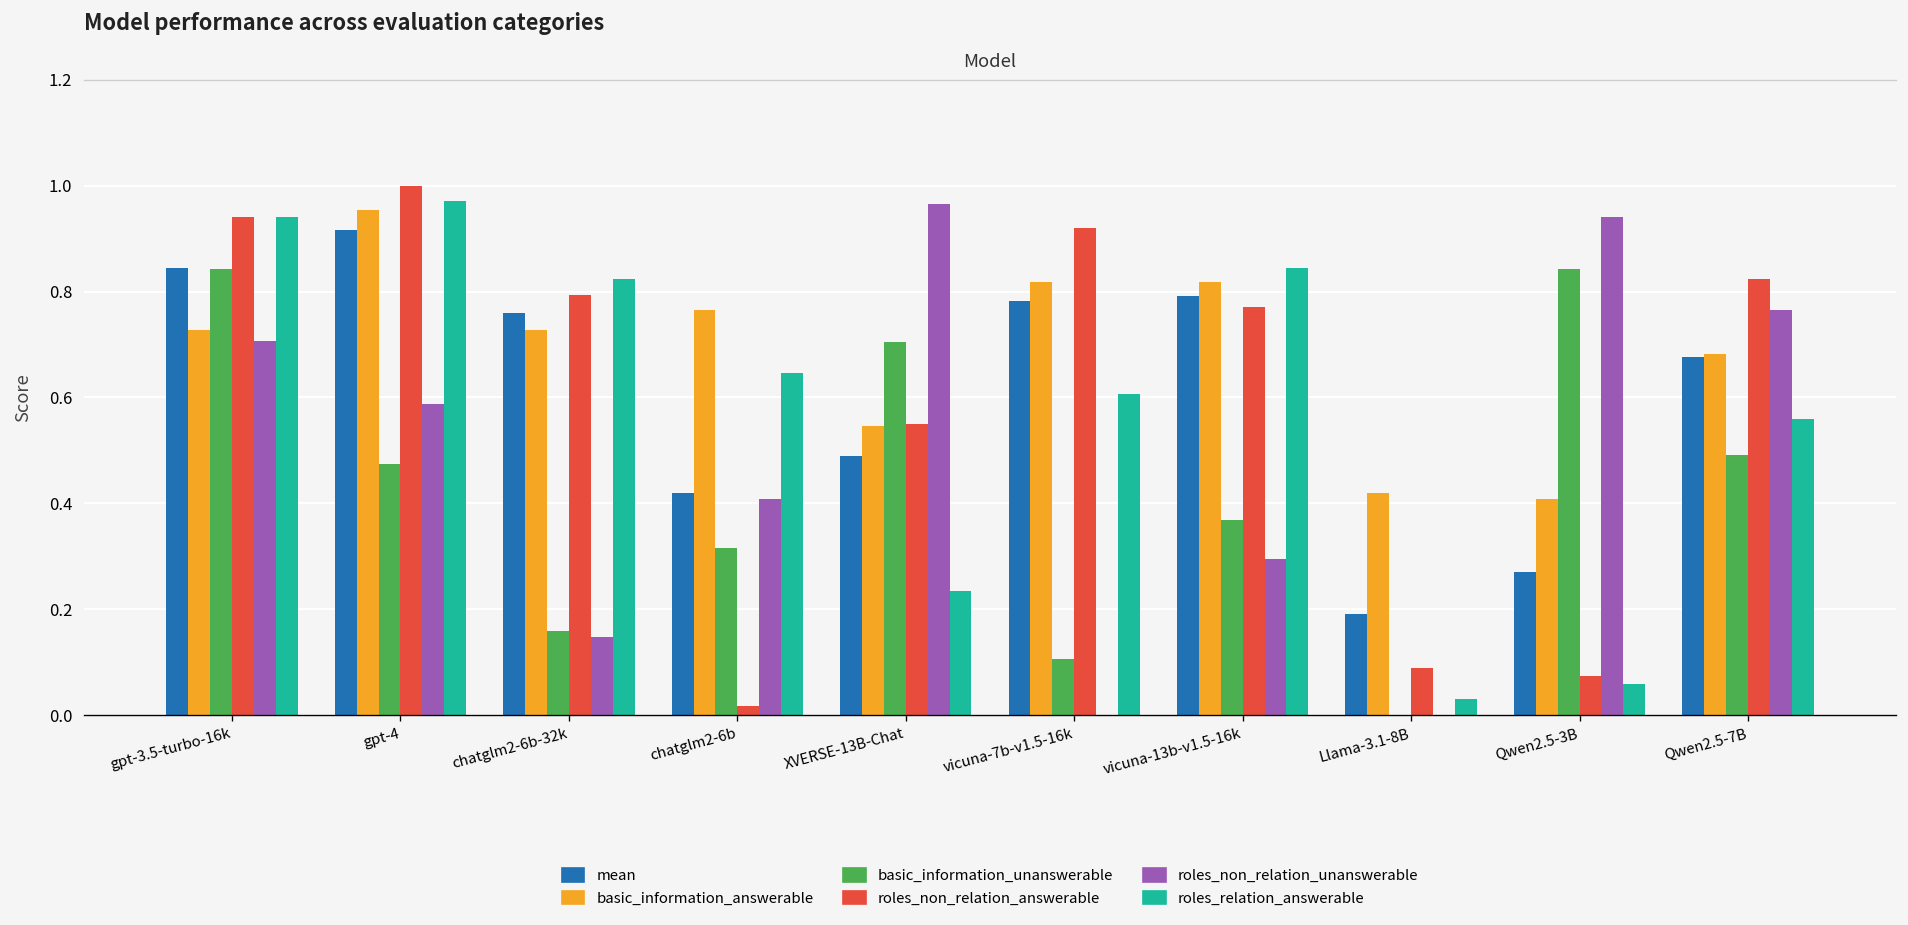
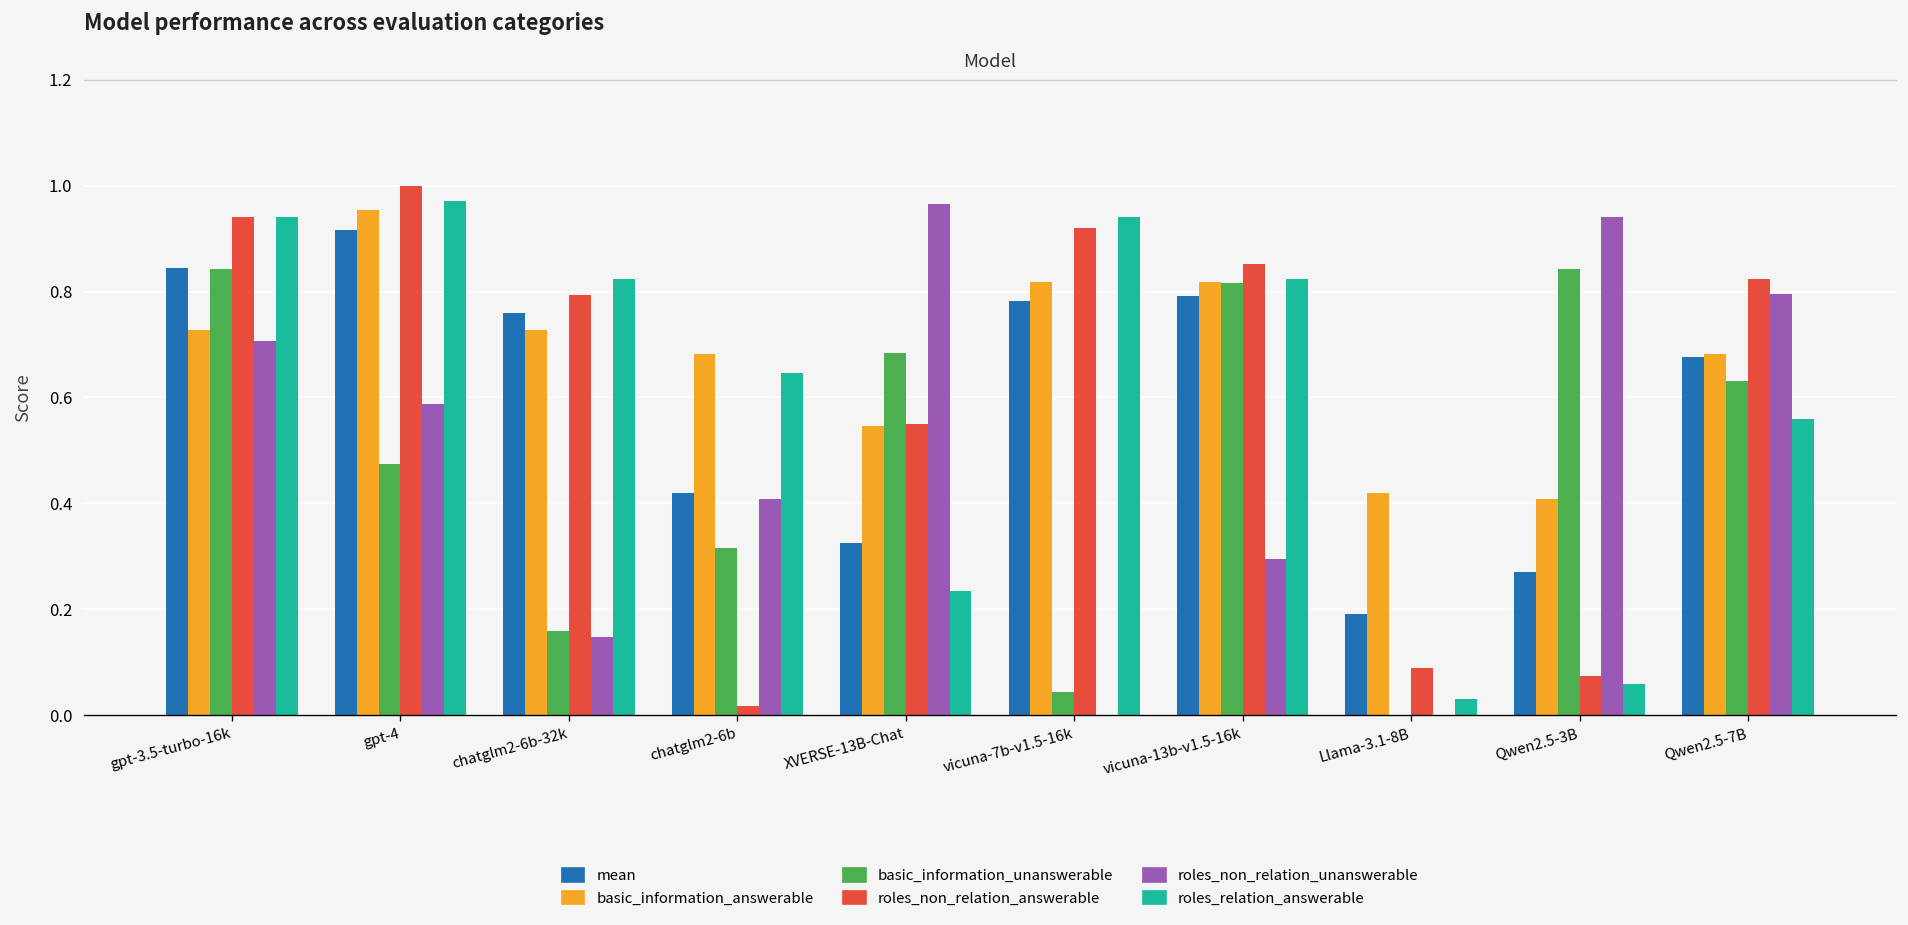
basic_information_answerable, chatglm2-6b: 0.77 -> 0.68
mean, XVERSE-13B-Chat: 0.49 -> 0.32
basic_information_unanswerable, XVERSE-13B-Chat: 0.71 -> 0.68
basic_information_unanswerable, vicuna-7b-v1.5-16k: 0.11 -> 0.04
roles_relation_answerable, vicuna-7b-v1.5-16k: 0.61 -> 0.94
basic_information_unanswerable, vicuna-13b-v1.5-16k: 0.37 -> 0.82
roles_non_relation_answerable, vicuna-13b-v1.5-16k: 0.77 -> 0.85
roles_relation_answerable, vicuna-13b-v1.5-16k: 0.84 -> 0.82
basic_information_unanswerable, Qwen2.5-7B: 0.49 -> 0.63
roles_non_relation_unanswerable, Qwen2.5-7B: 0.76 -> 0.80
